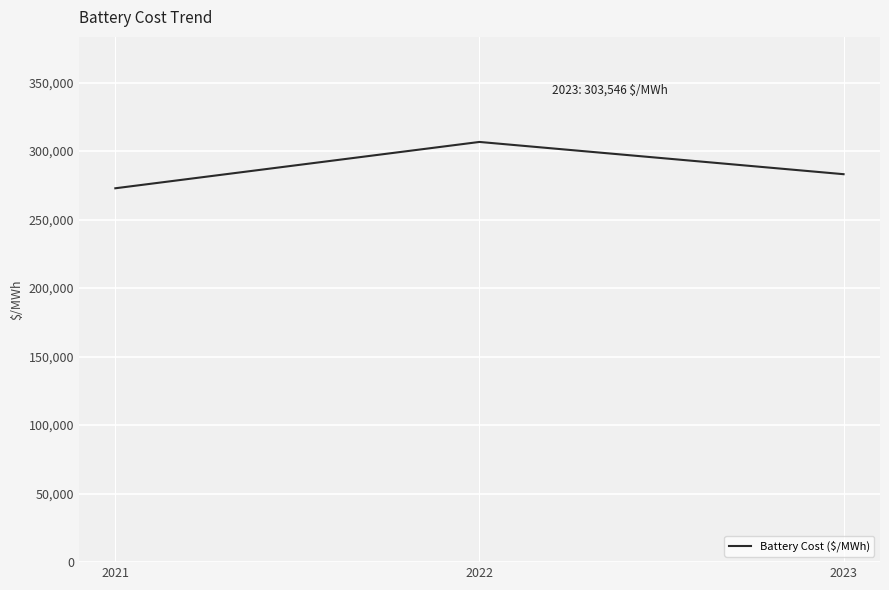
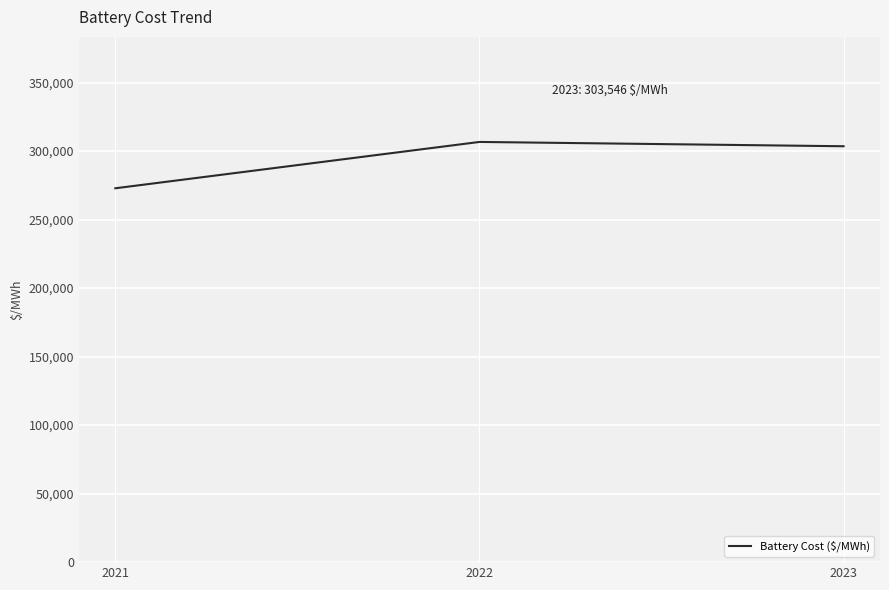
2023: 283,000 -> 304,000
